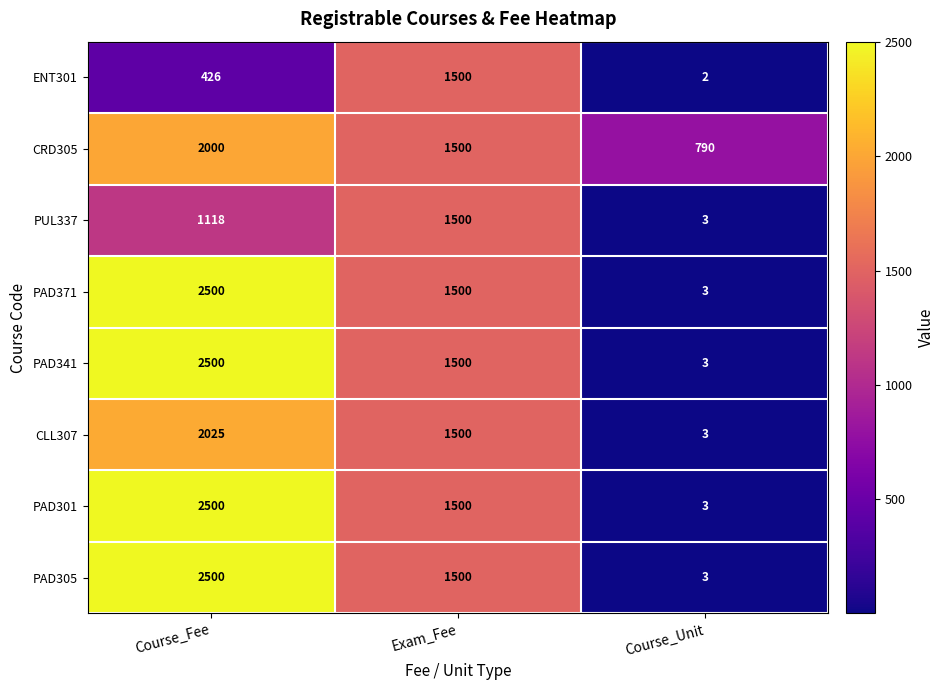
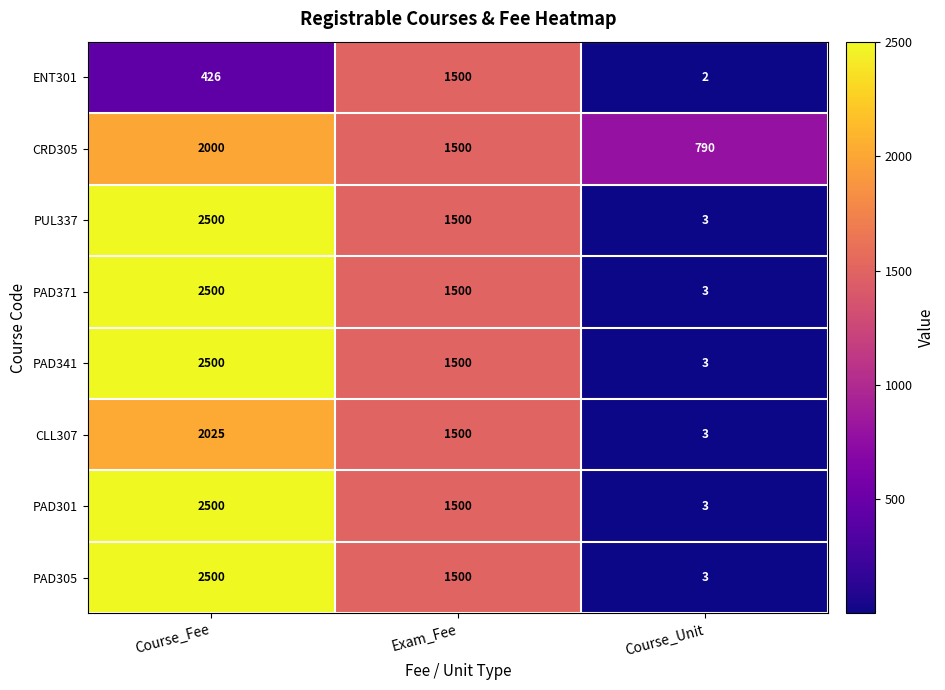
PUL337, Course_Fee: 1118 -> 2500
